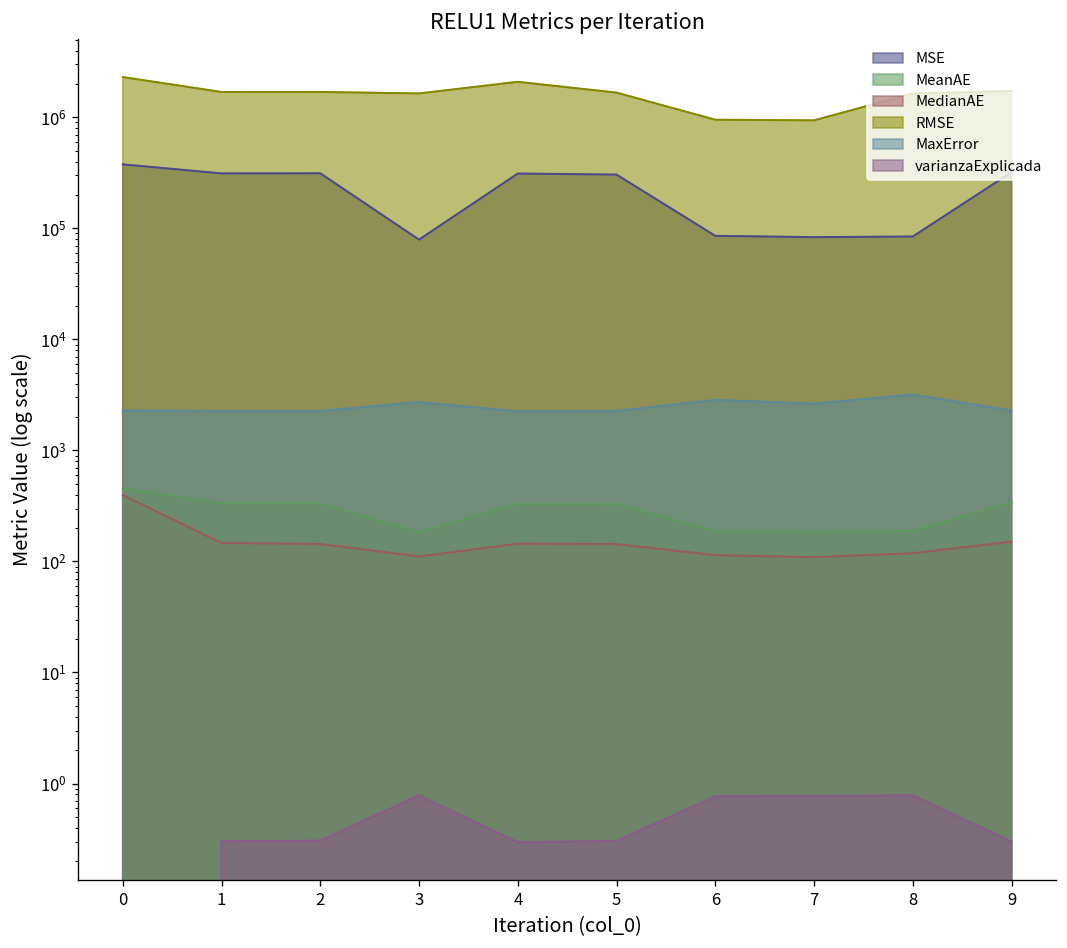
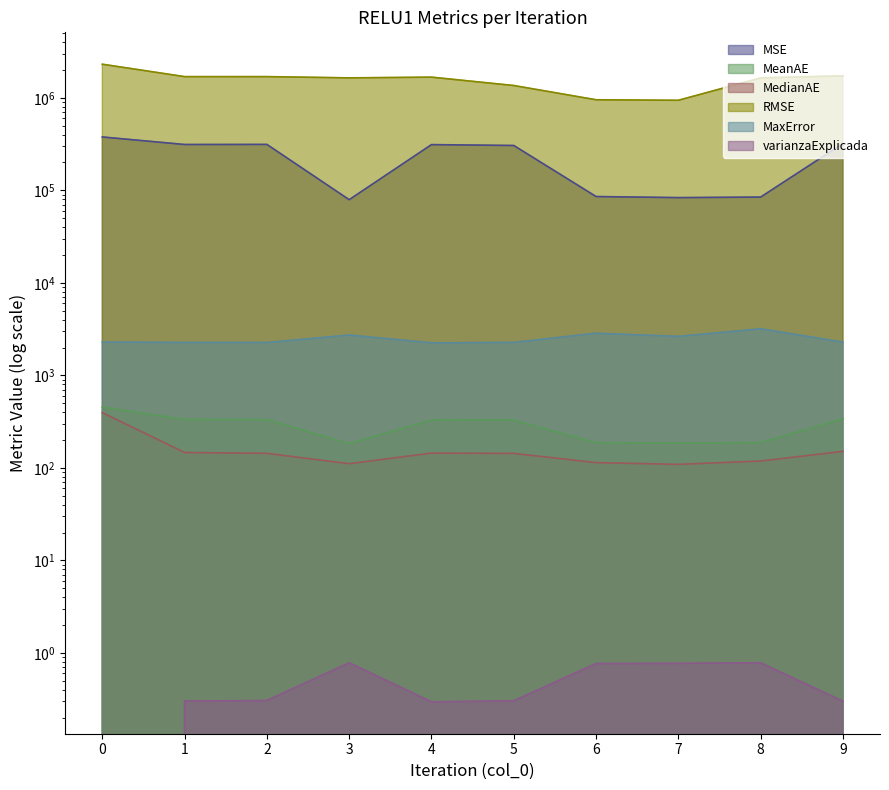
RMSE, 4: 2100000 -> 1700000
RMSE, 5: 1700000 -> 1400000
